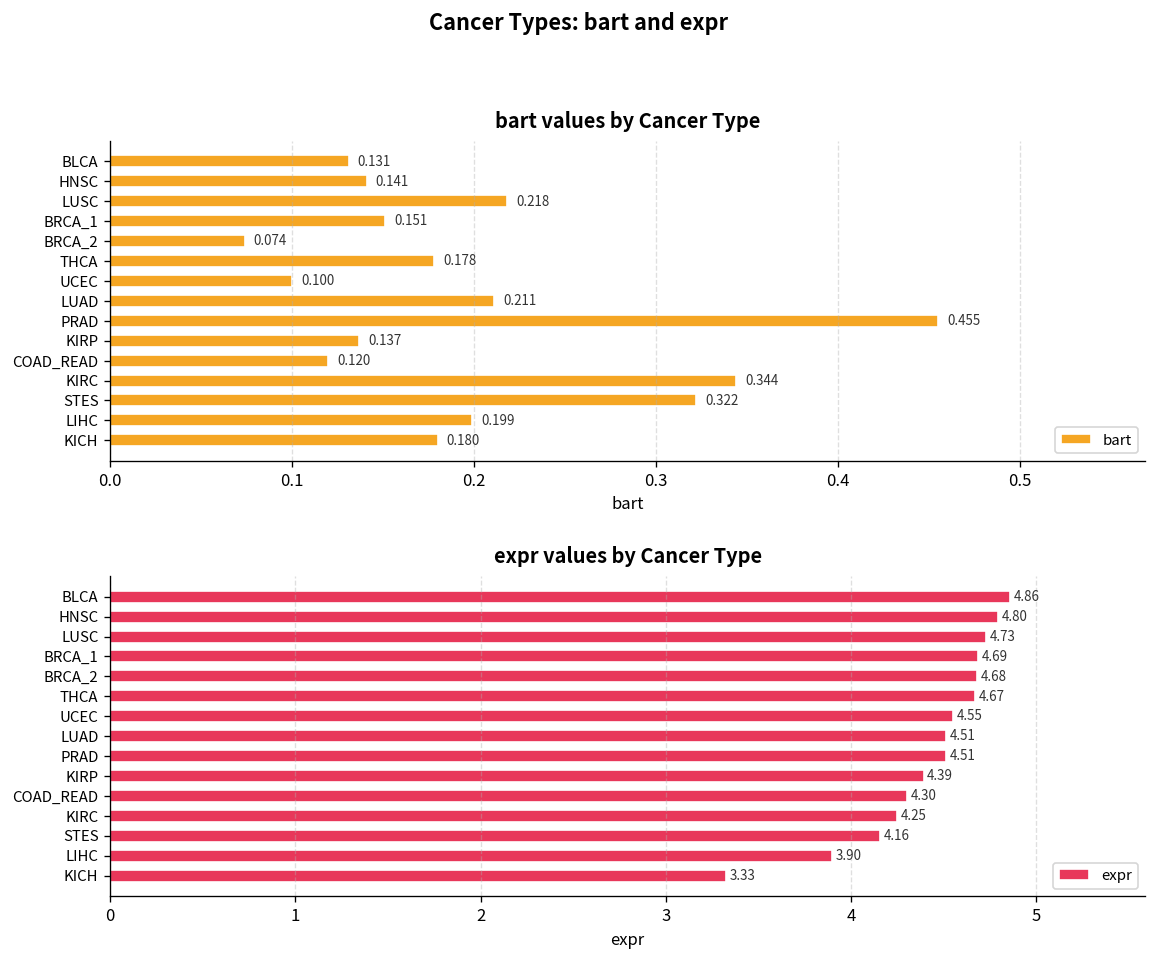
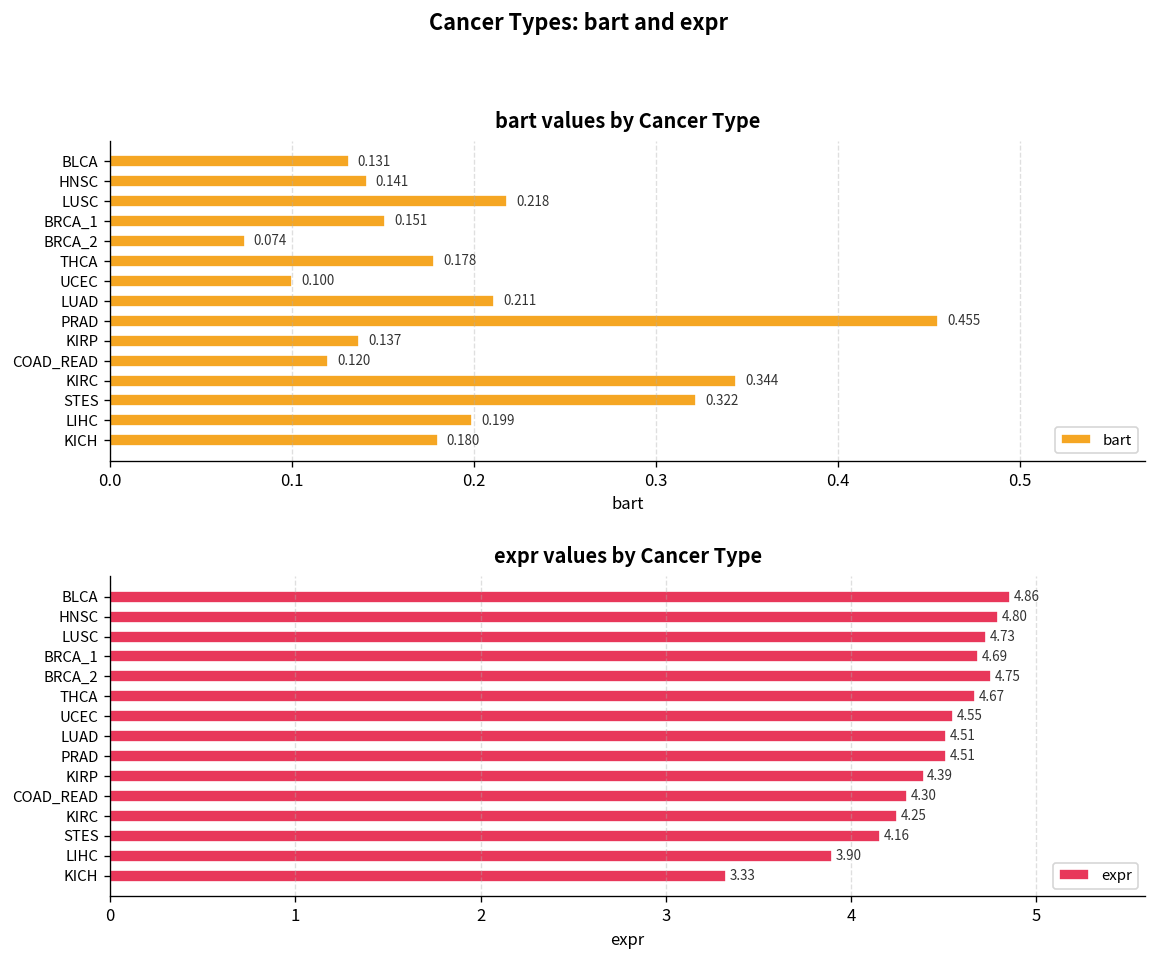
expr values by Cancer Type, BRCA_2: 4.68 -> 4.75
